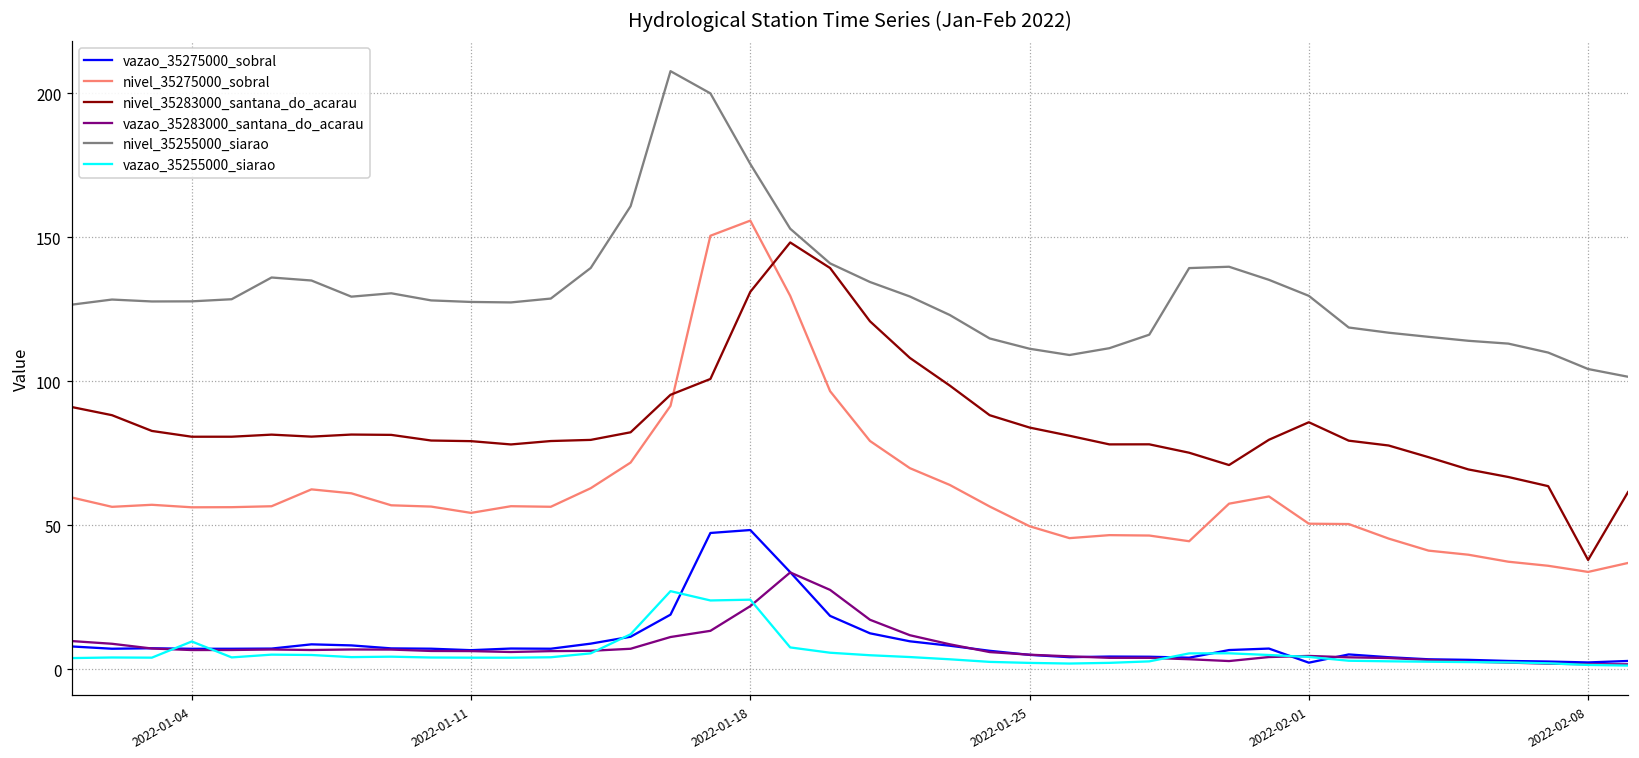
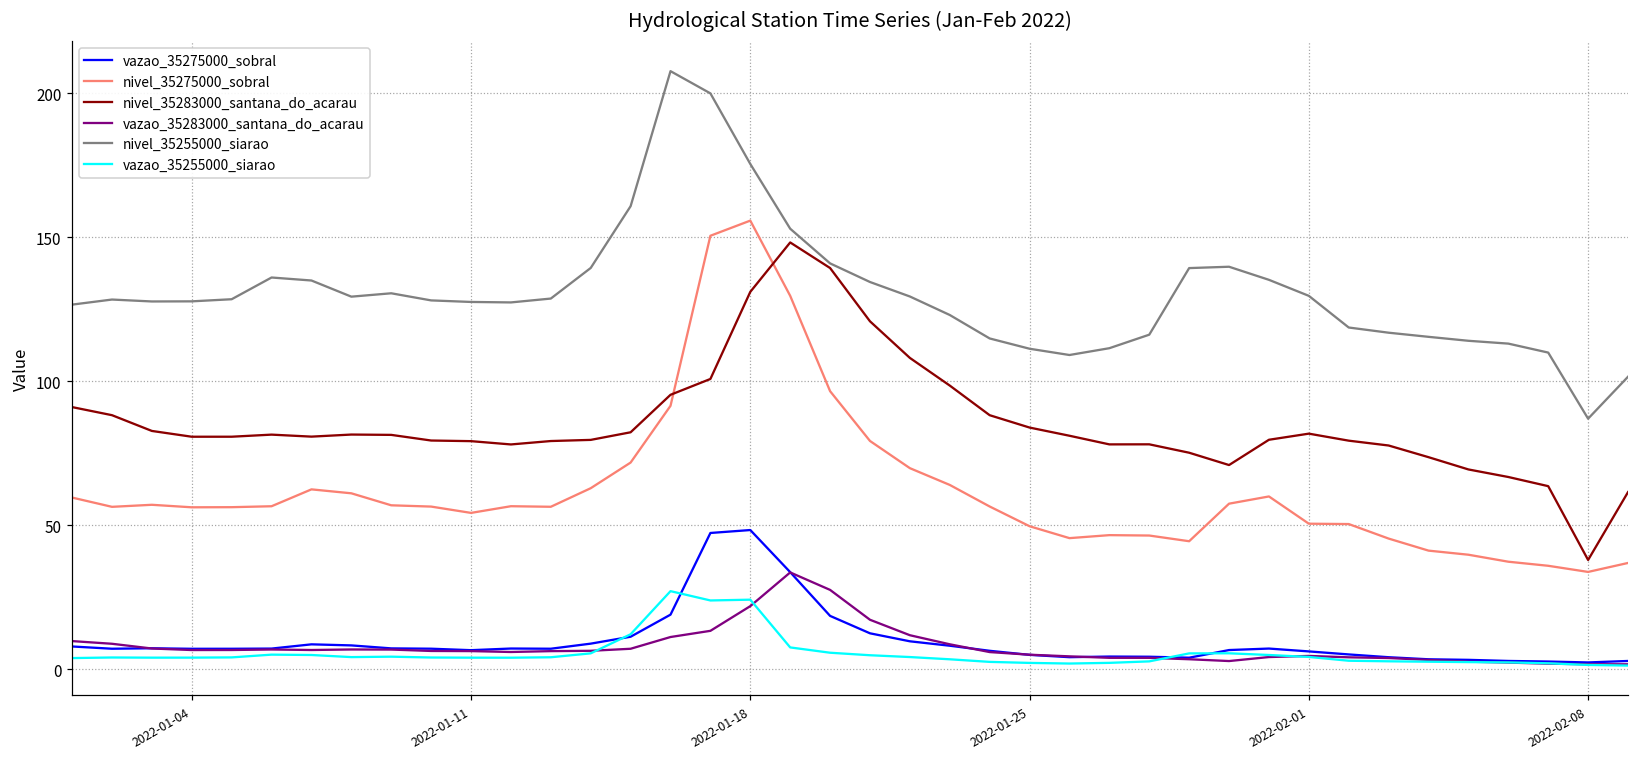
vazao_35255000_siarao, 2022-01-04: 10 -> 4
vazao_35275000_sobral, 2022-02-01: 2 -> 6
nivel_35283000_santana_do_acarau, 2022-02-01: 86 -> 82
nivel_35255000_siarao, 2022-02-08: 104 -> 87
